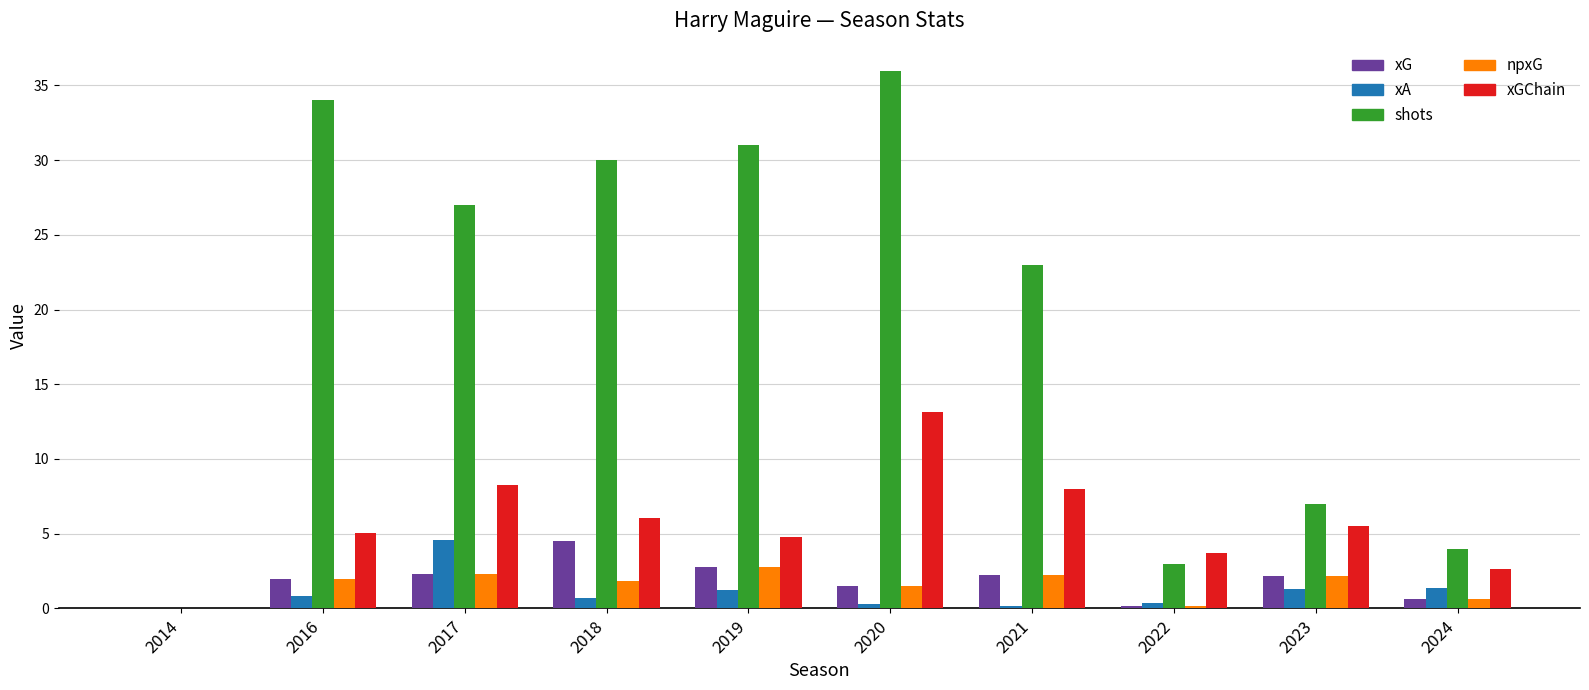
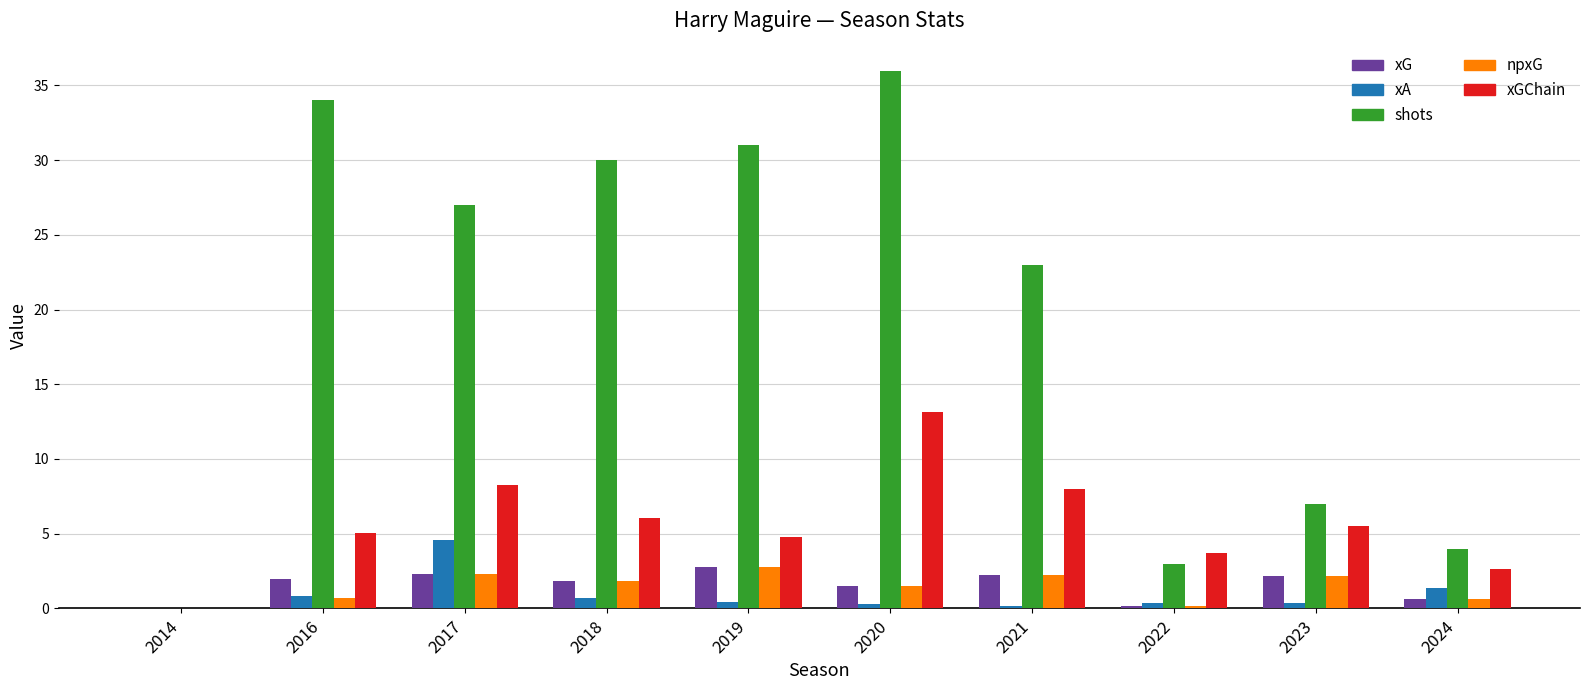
npxG, 2016: 2.0 -> 0.7
xG, 2018: 4.5 -> 1.9
xA, 2019: 1.2 -> 0.5
xA, 2023: 1.3 -> 0.3
